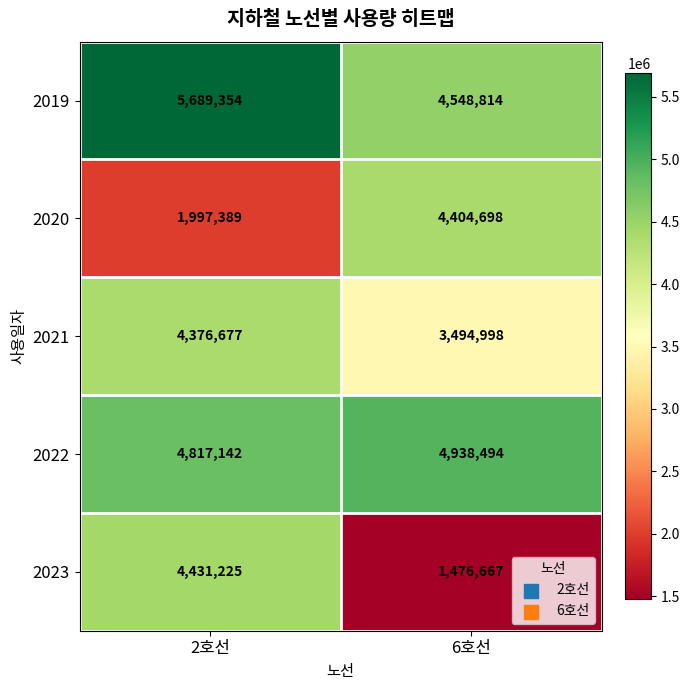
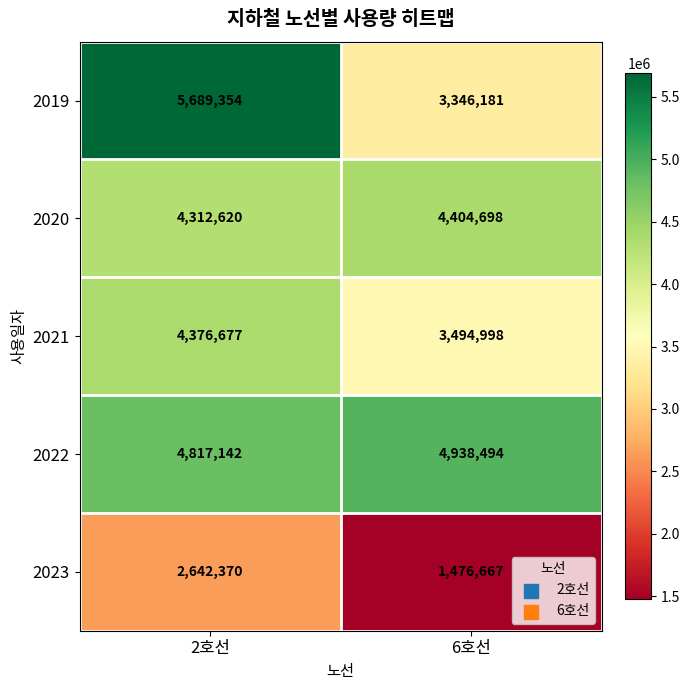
2019, 6호선: 4,548,814 -> 3,346,181
2020, 2호선: 1,997,389 -> 4,312,620
2023, 2호선: 4,431,225 -> 2,642,370
